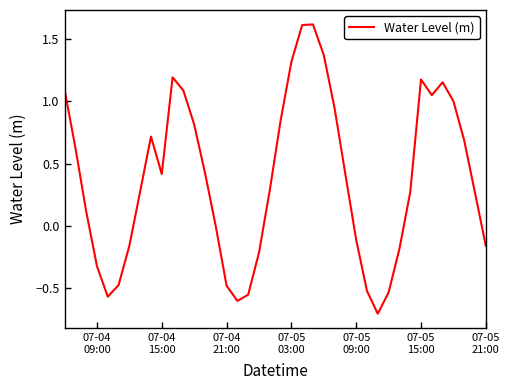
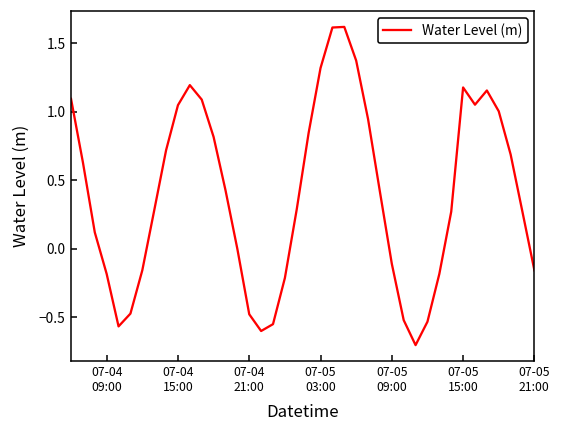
07-04 09:00: -0.32 -> -0.19
07-04 15:00: 0.42 -> 1.05
